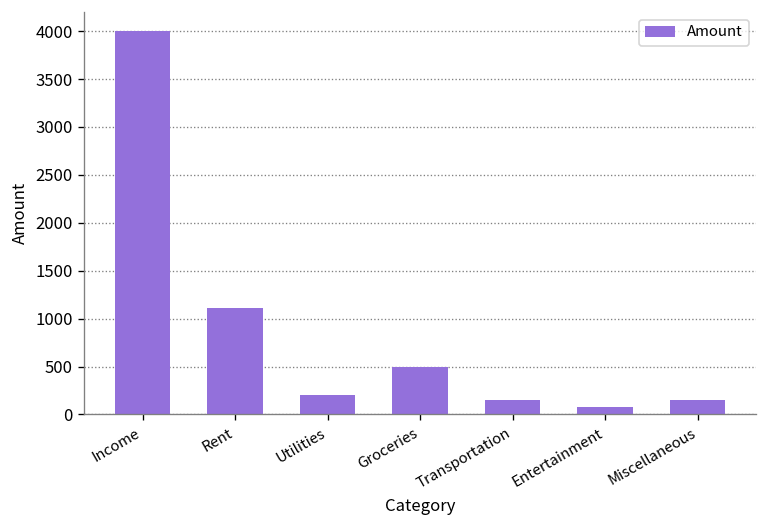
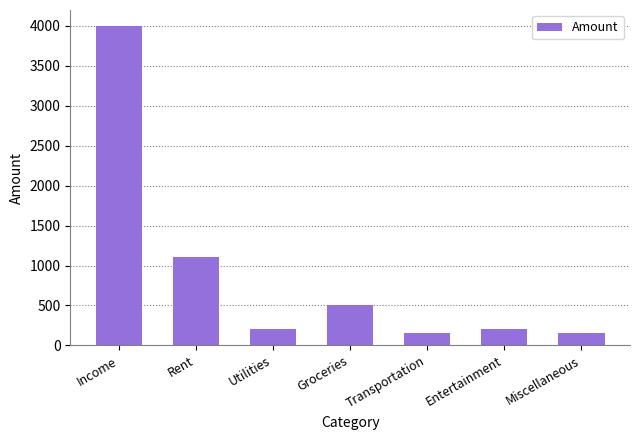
Entertainment: 100 -> 200
